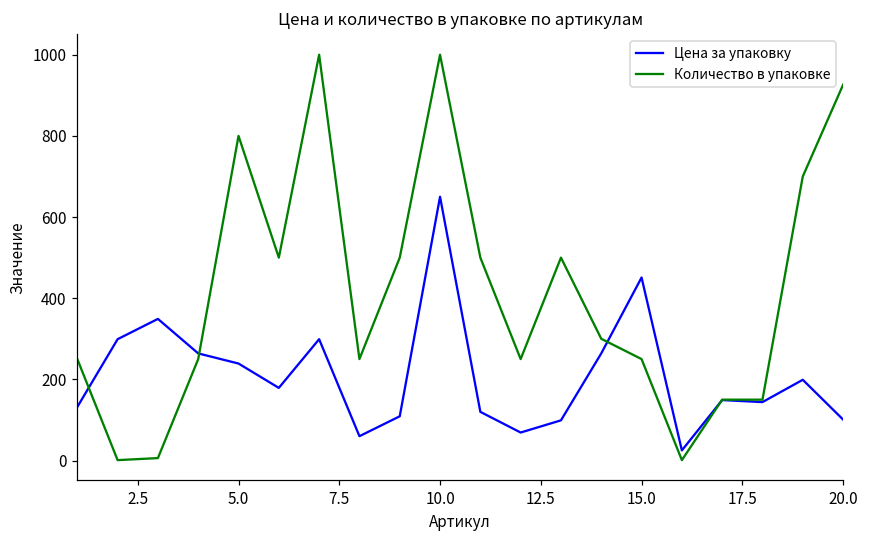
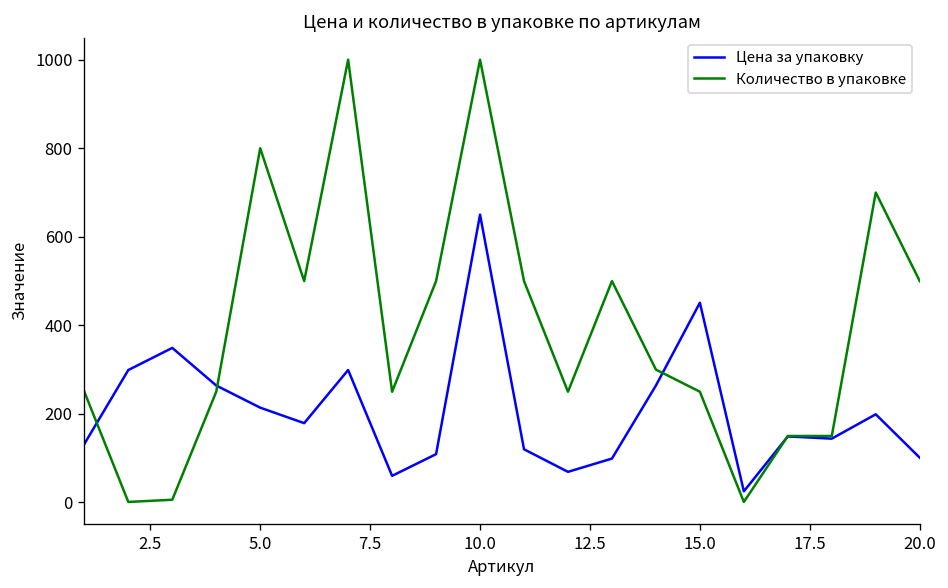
Цена за упаковку, 5.0: 240 -> 210
Количество в упаковке, 20.0: 930 -> 500
